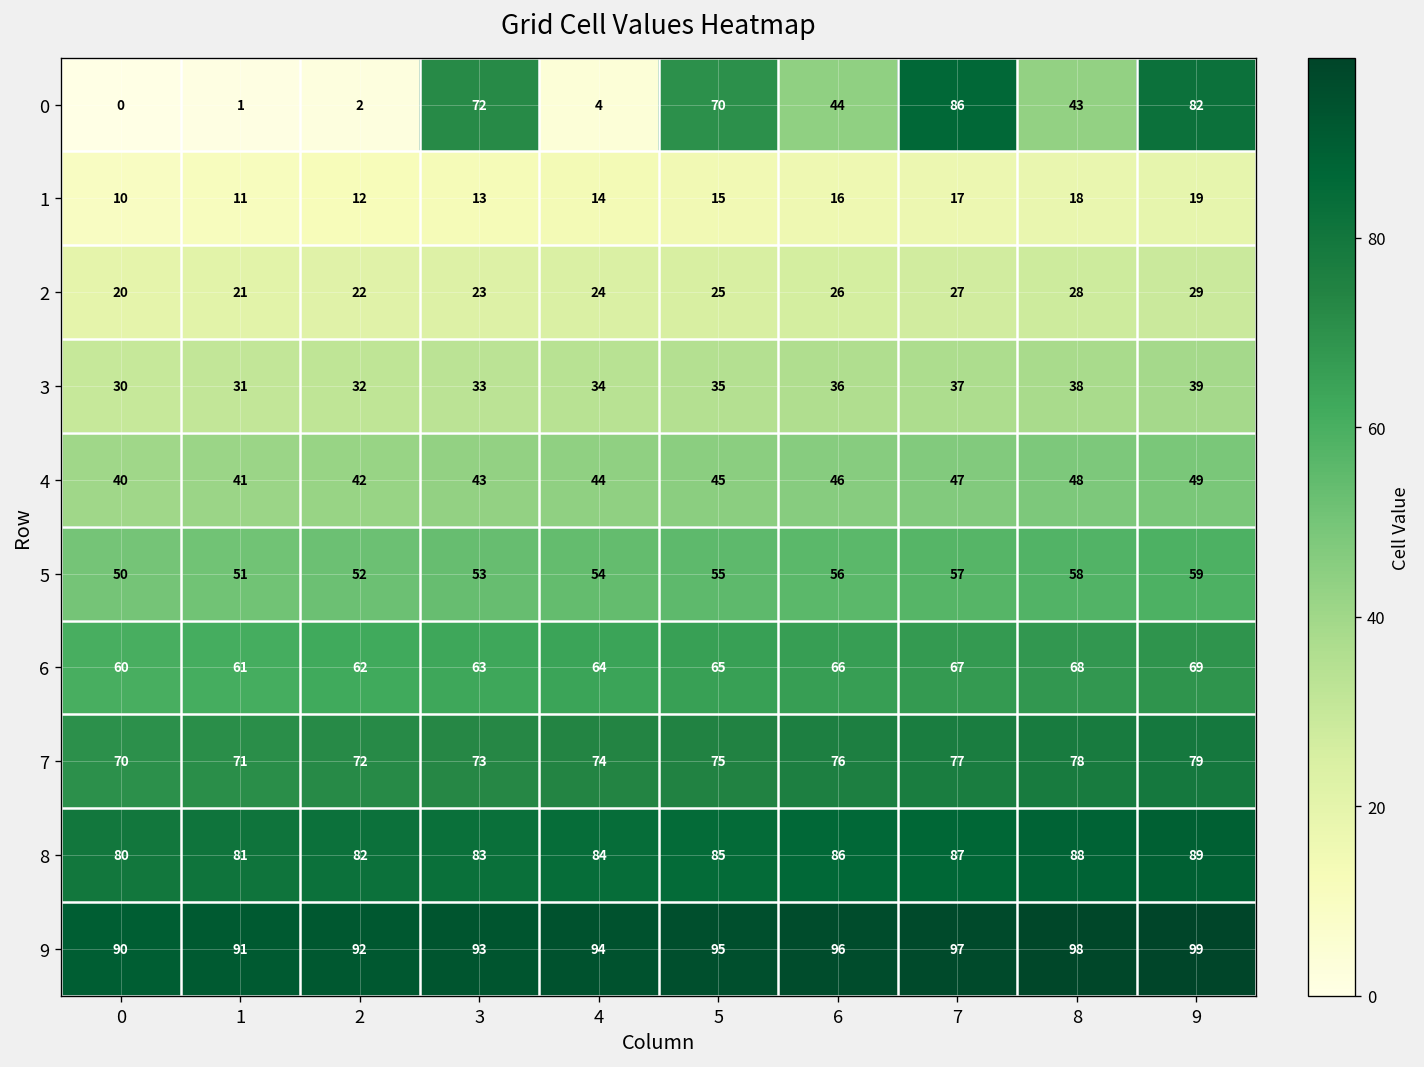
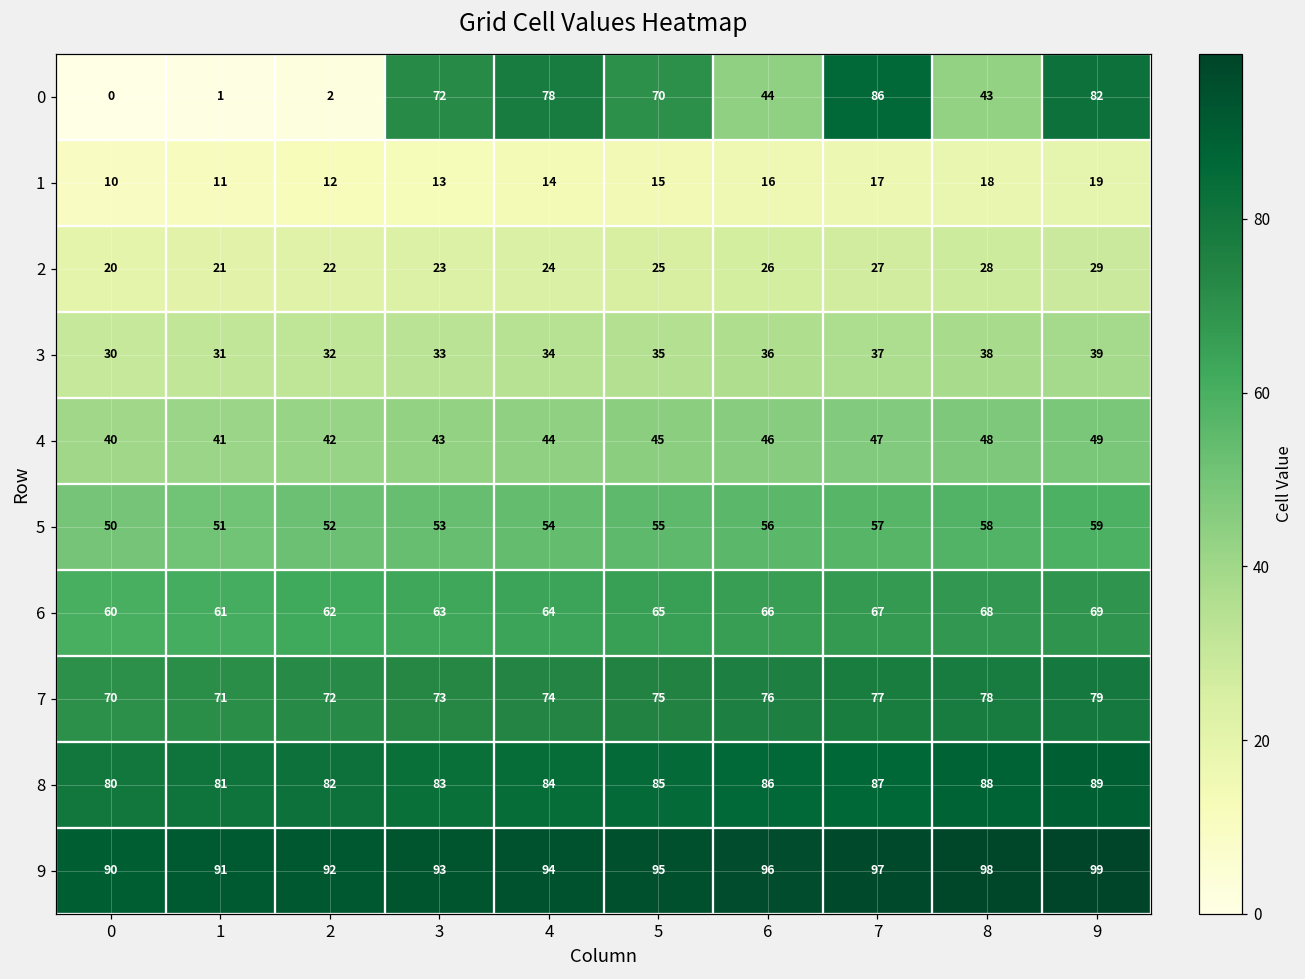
0, 4: 4 -> 78
